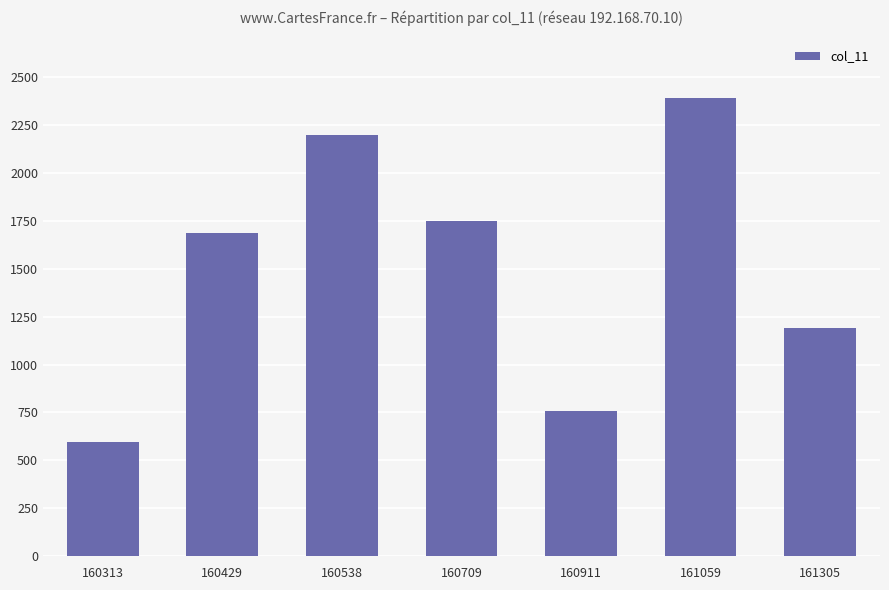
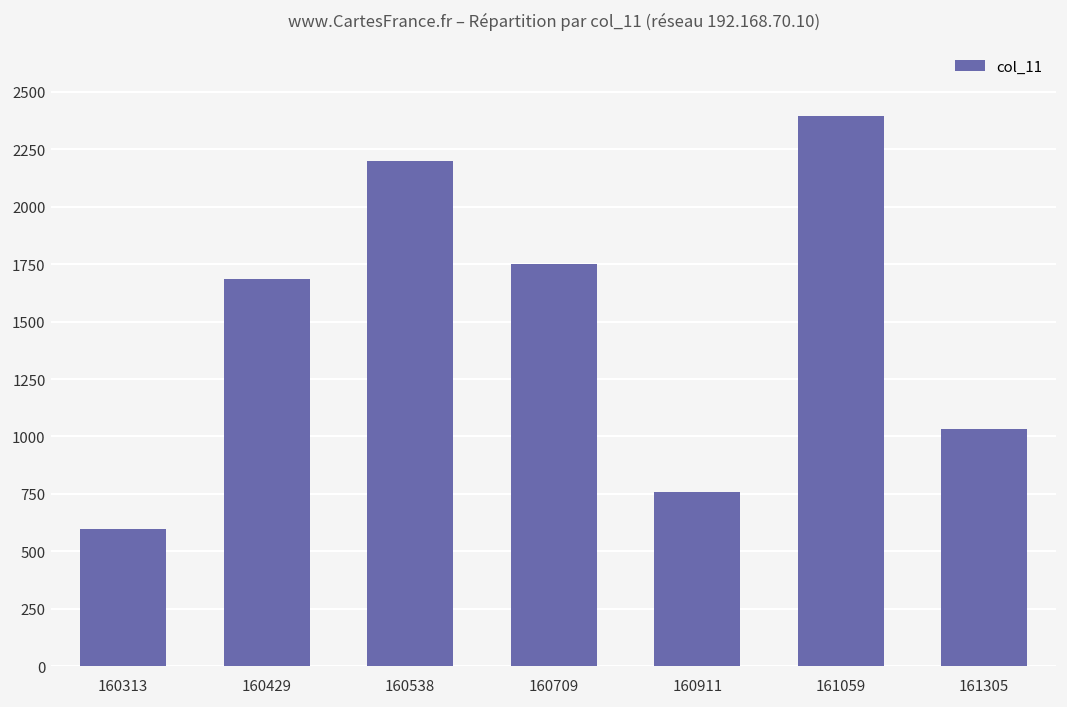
161305: 1190 -> 1030
